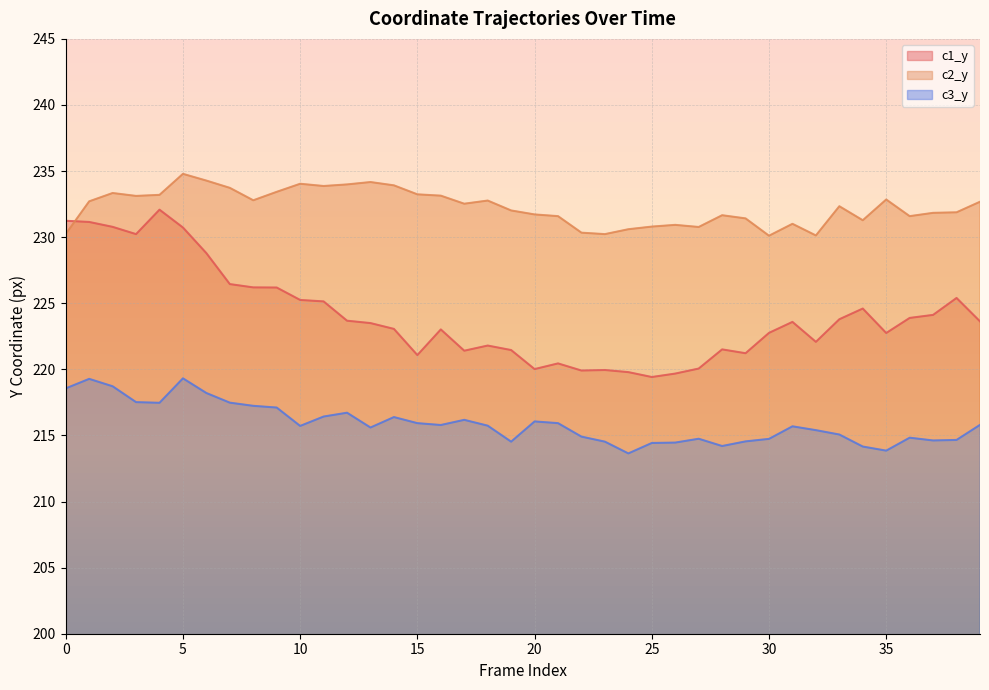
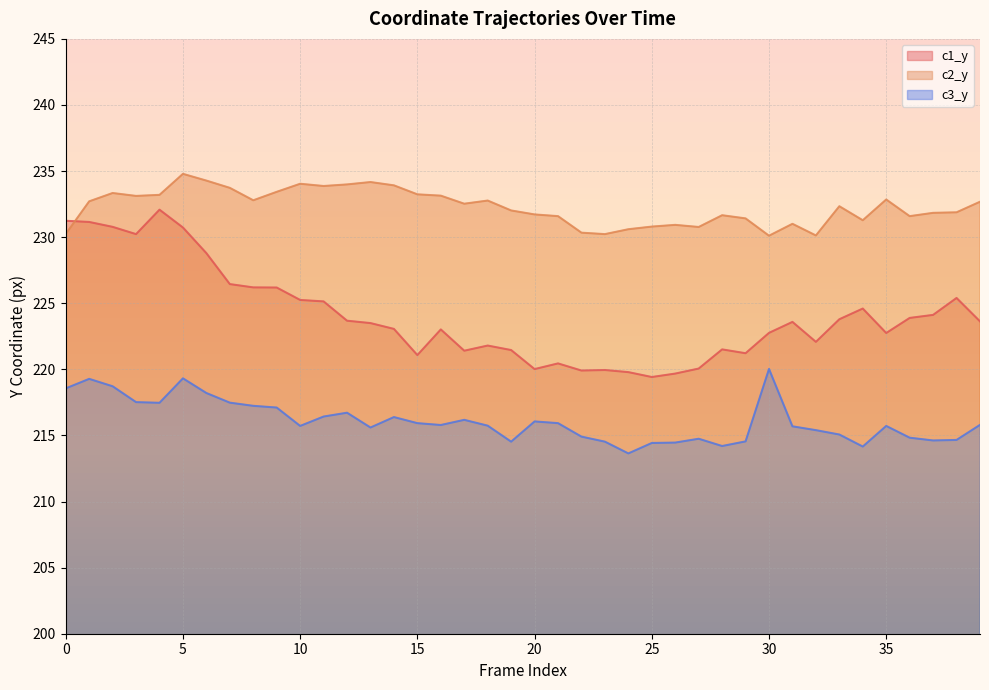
c3_y, 30: 214.7 -> 220.0
c3_y, 35: 213.9 -> 215.7
